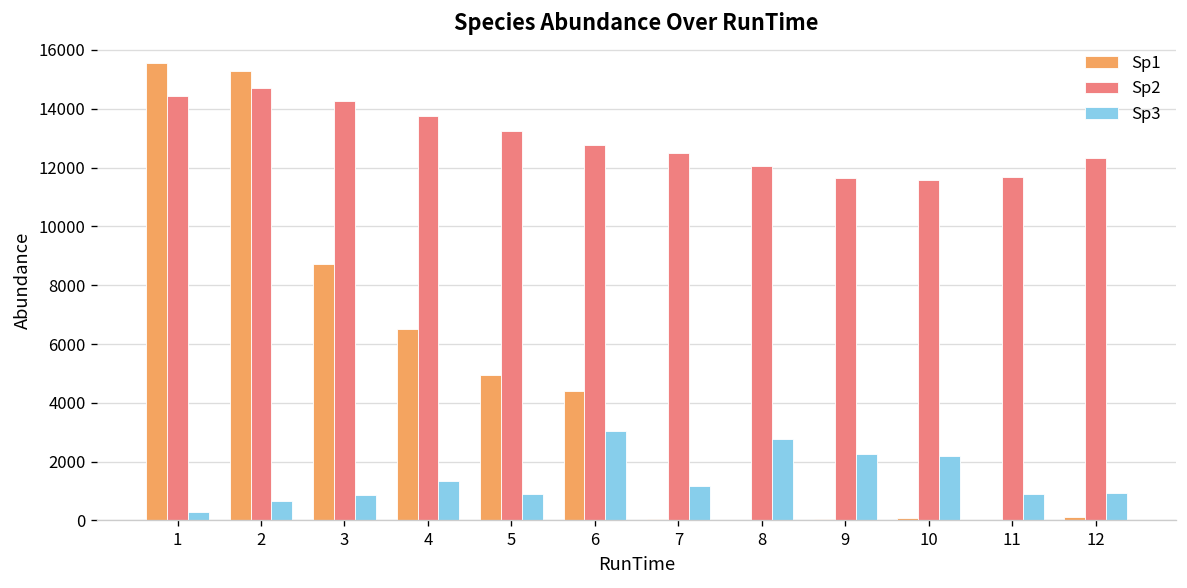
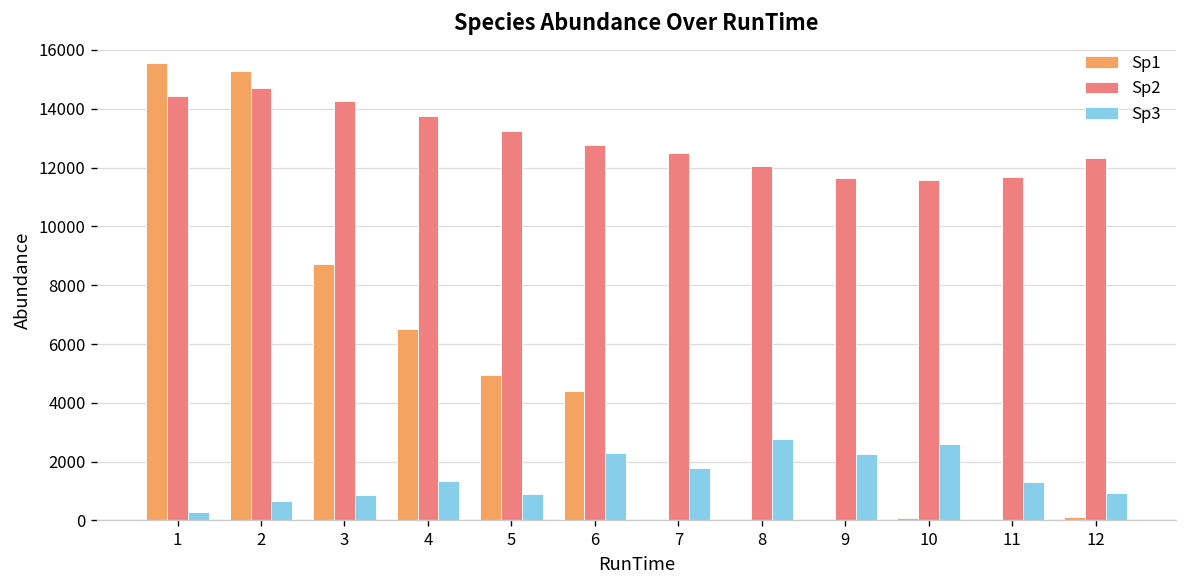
Sp3, 6: 3000 -> 2300
Sp3, 7: 1200 -> 1800
Sp3, 10: 2200 -> 2600
Sp3, 11: 900 -> 1300
